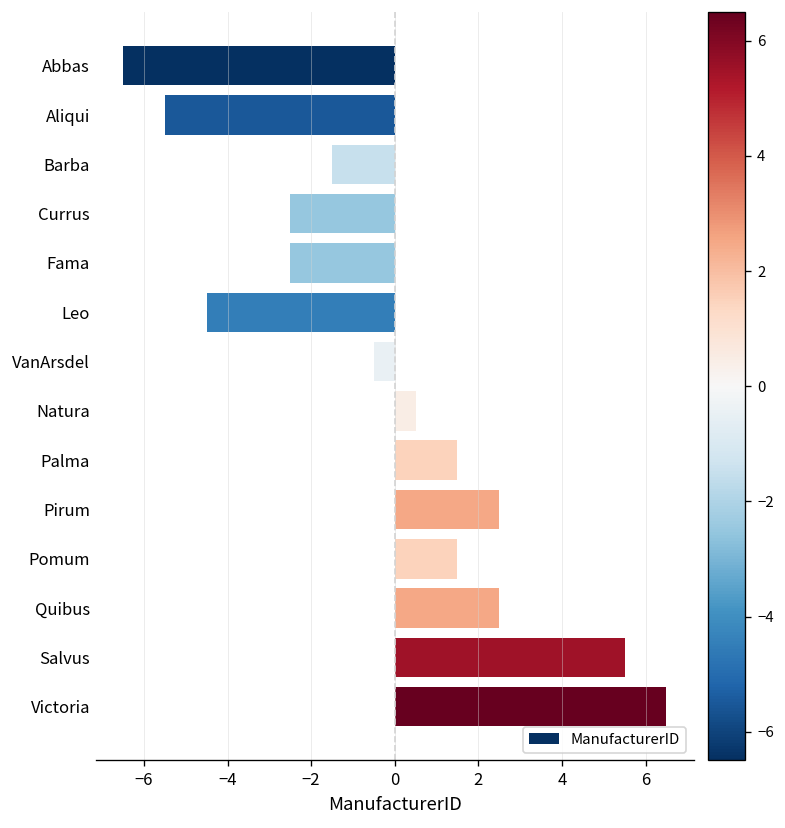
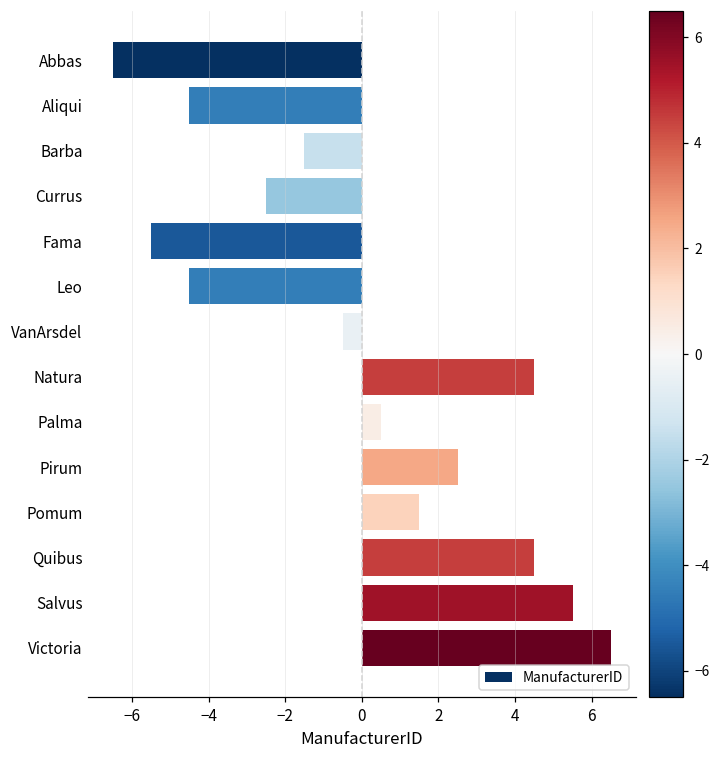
Aliqui: -5.5 -> -4.5
Fama: -2.5 -> -5.5
Natura: 0.5 -> 4.5
Palma: 1.5 -> 0.5
Quibus: 2.5 -> 4.5
